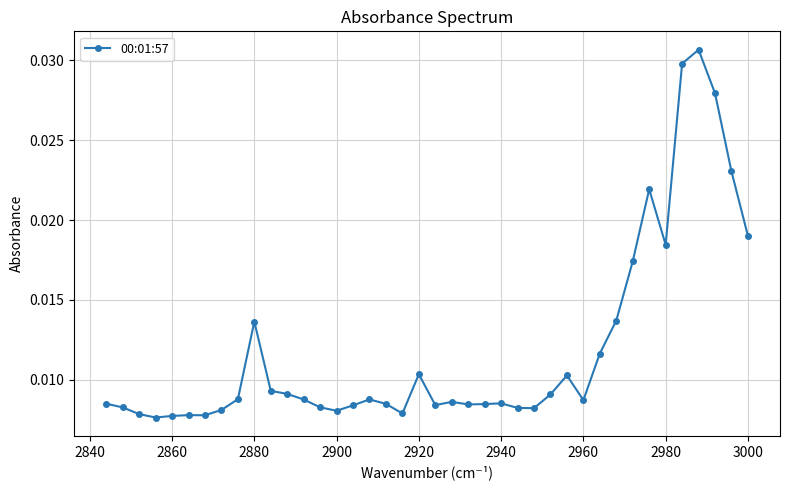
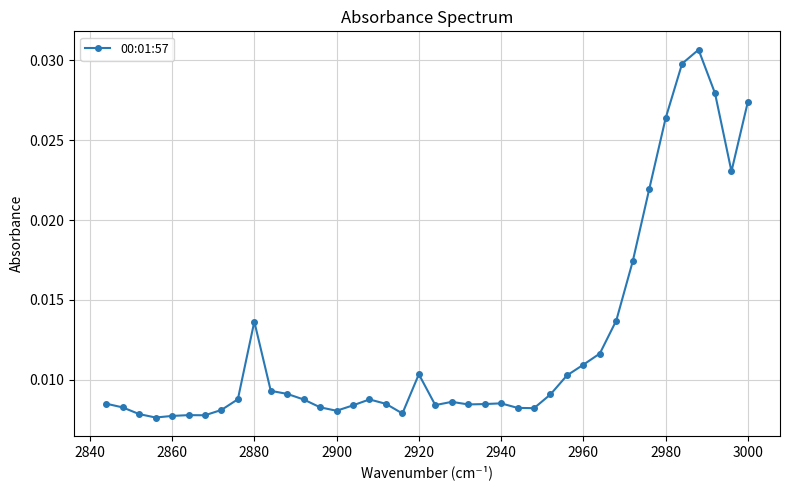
2960: 0.0087 -> 0.0110
2980: 0.0185 -> 0.0264
3000: 0.0190 -> 0.0274
